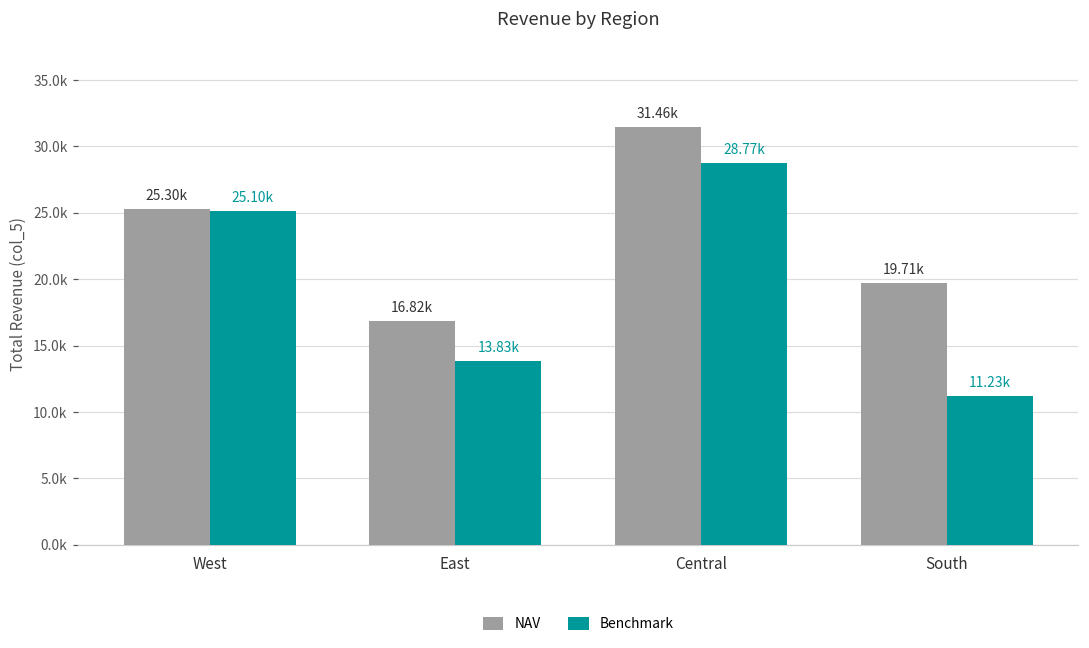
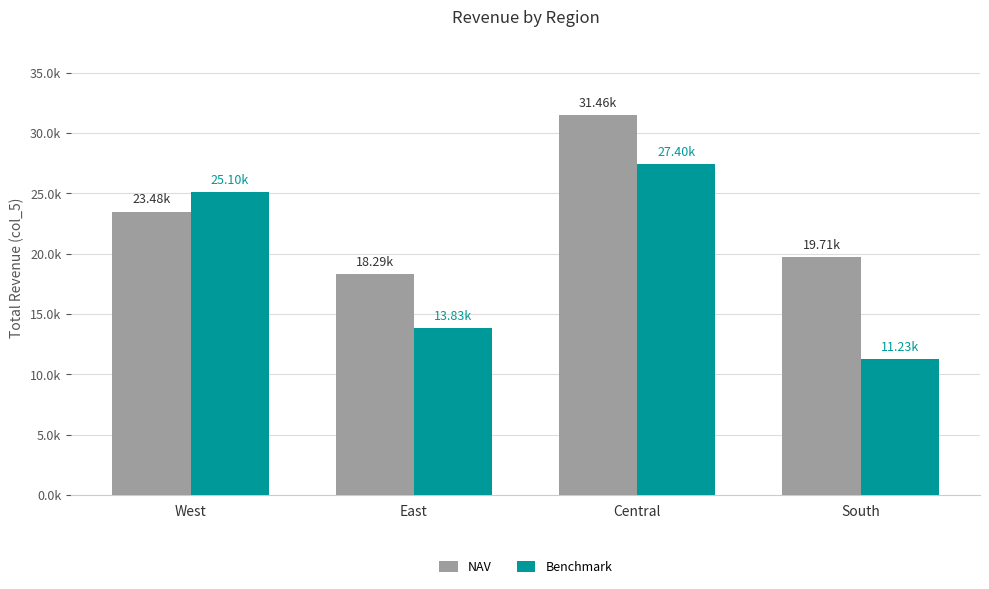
NAV, West: 25.30k -> 23.48k
NAV, East: 16.82k -> 18.29k
Benchmark, Central: 28.77k -> 27.40k
